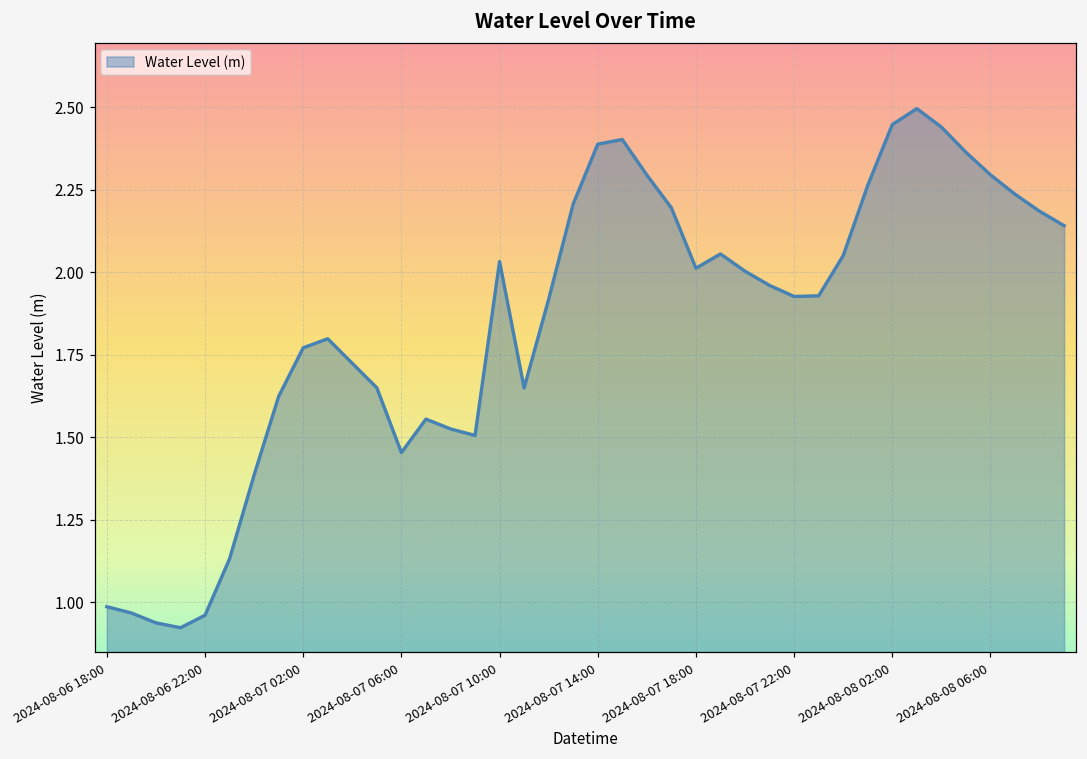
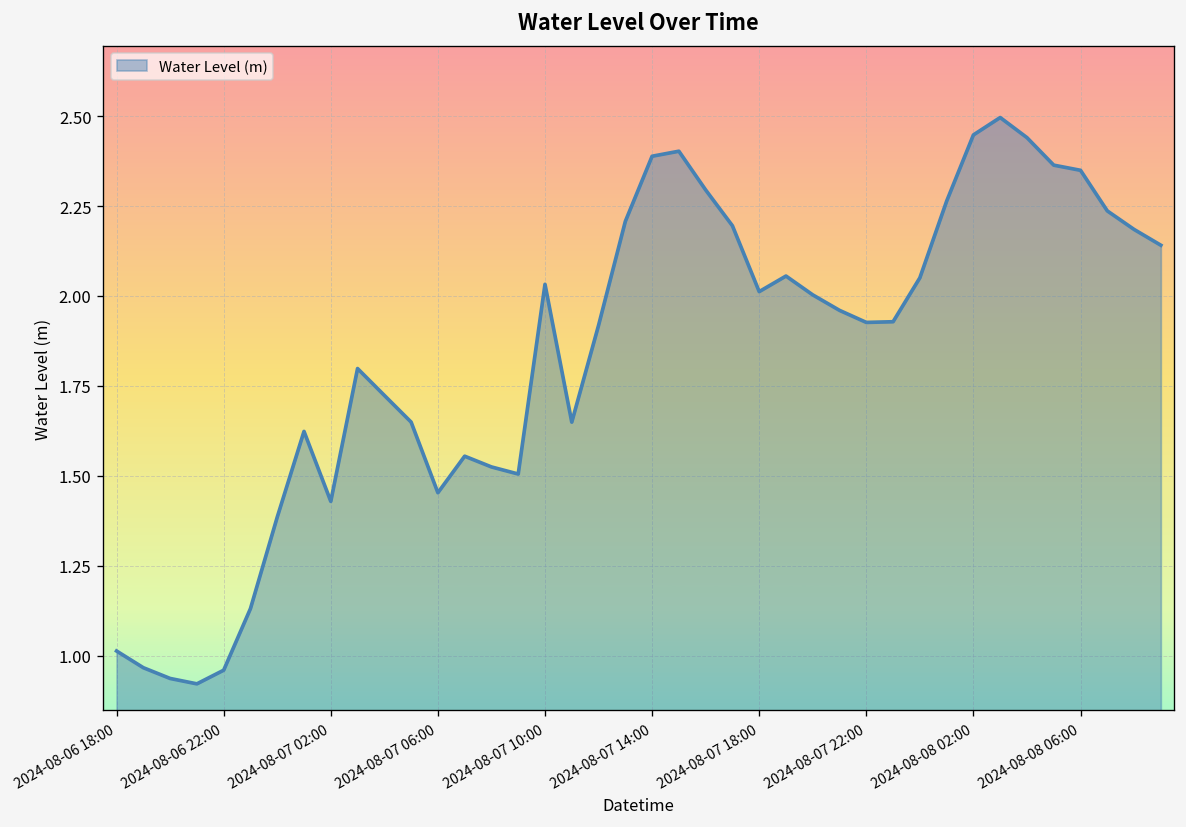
2024-08-06 18:00: 0.99 -> 1.01
2024-08-07 02:00: 1.77 -> 1.43
2024-08-08 06:00: 2.30 -> 2.35
